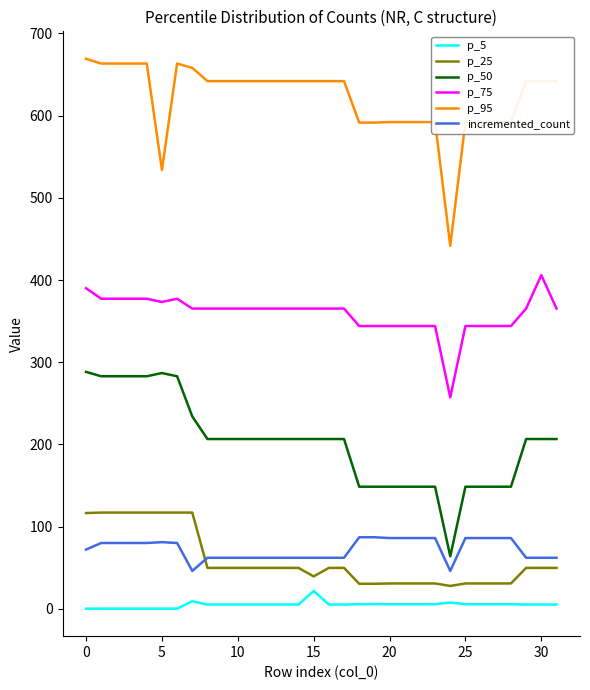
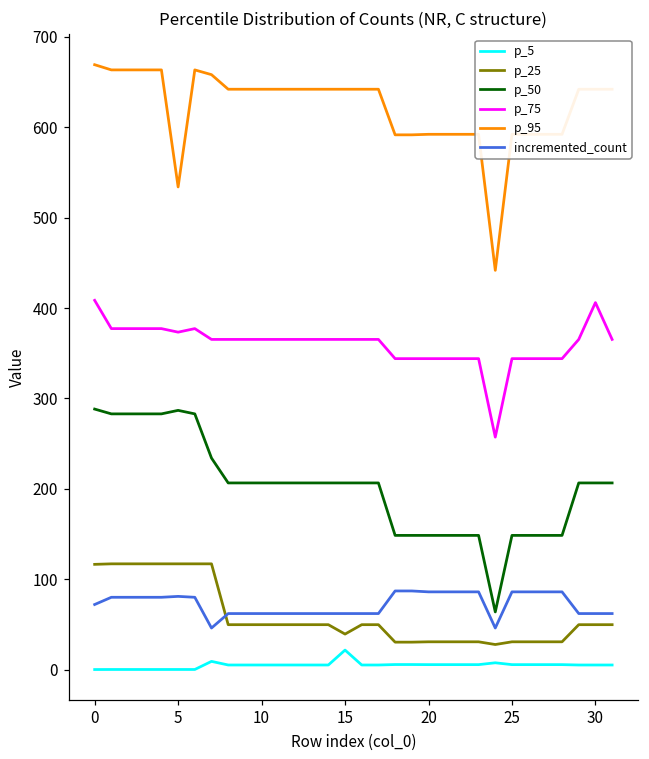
p_75, 0: 390 -> 410
